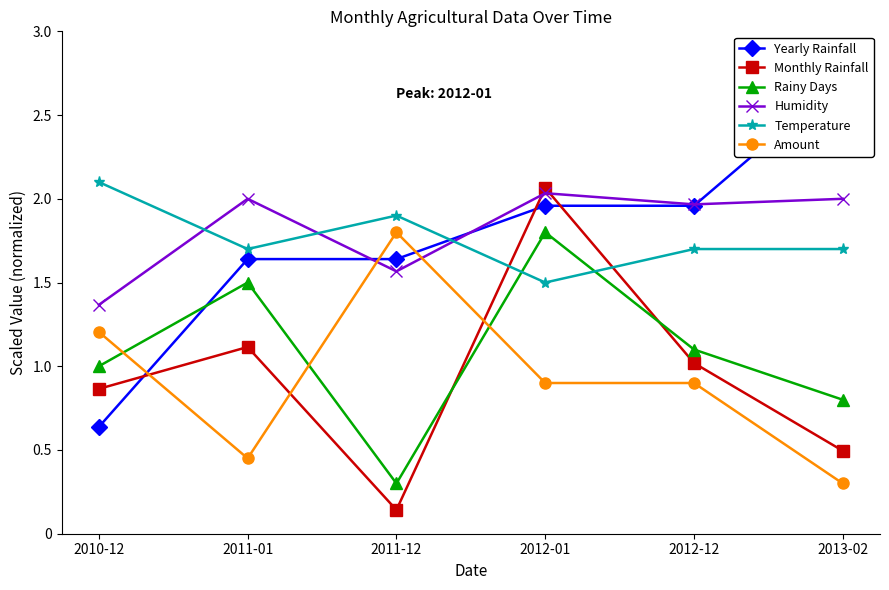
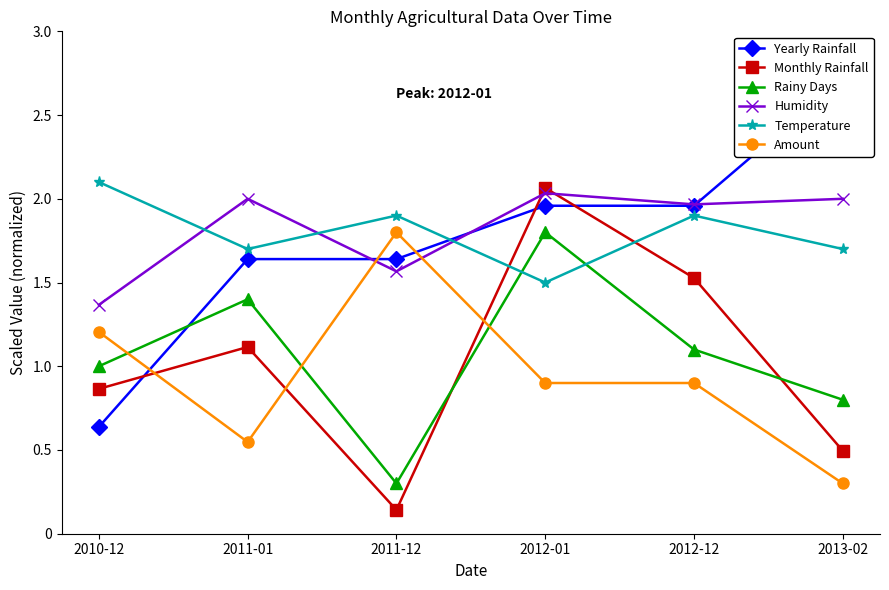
Rainy Days, 2011-01: 1.50 -> 1.40
Amount, 2011-01: 0.45 -> 0.55
Monthly Rainfall, 2012-12: 1.02 -> 1.53
Temperature, 2012-12: 1.70 -> 1.90
